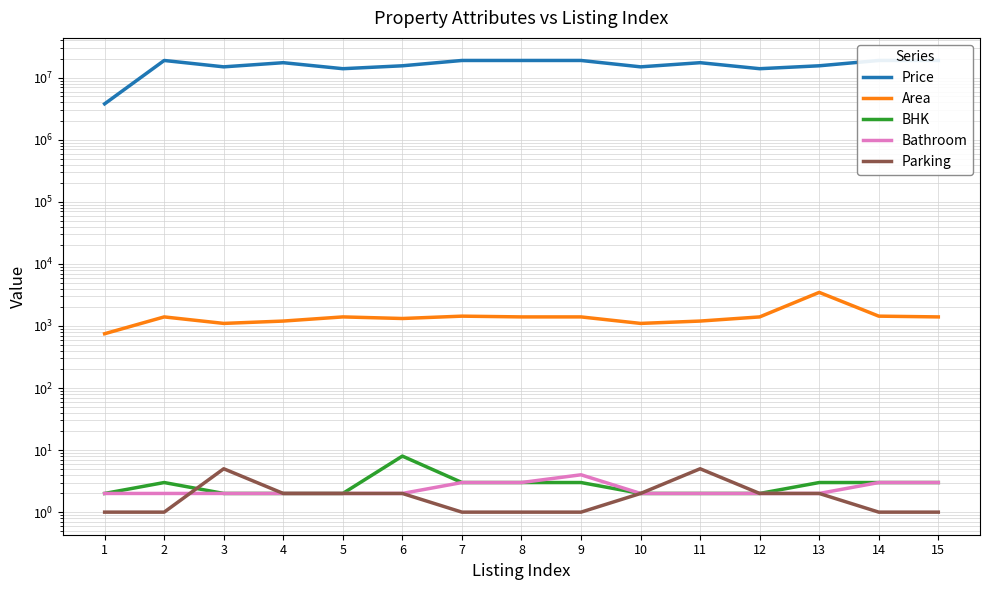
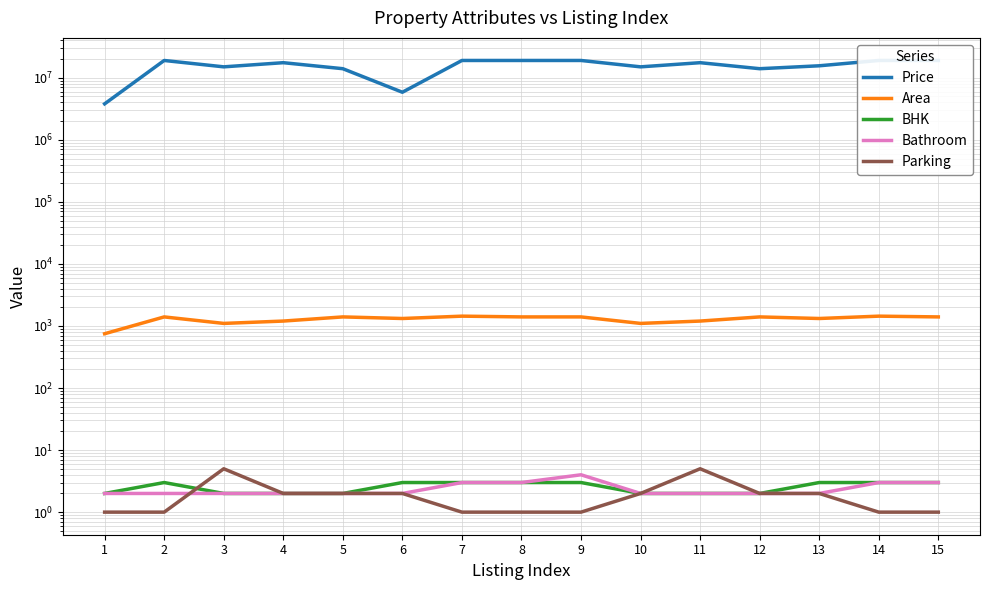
Price, 6: 16000000 -> 6000000
BHK, 6: 8 -> 3
Area, 13: 3000 -> 1300
